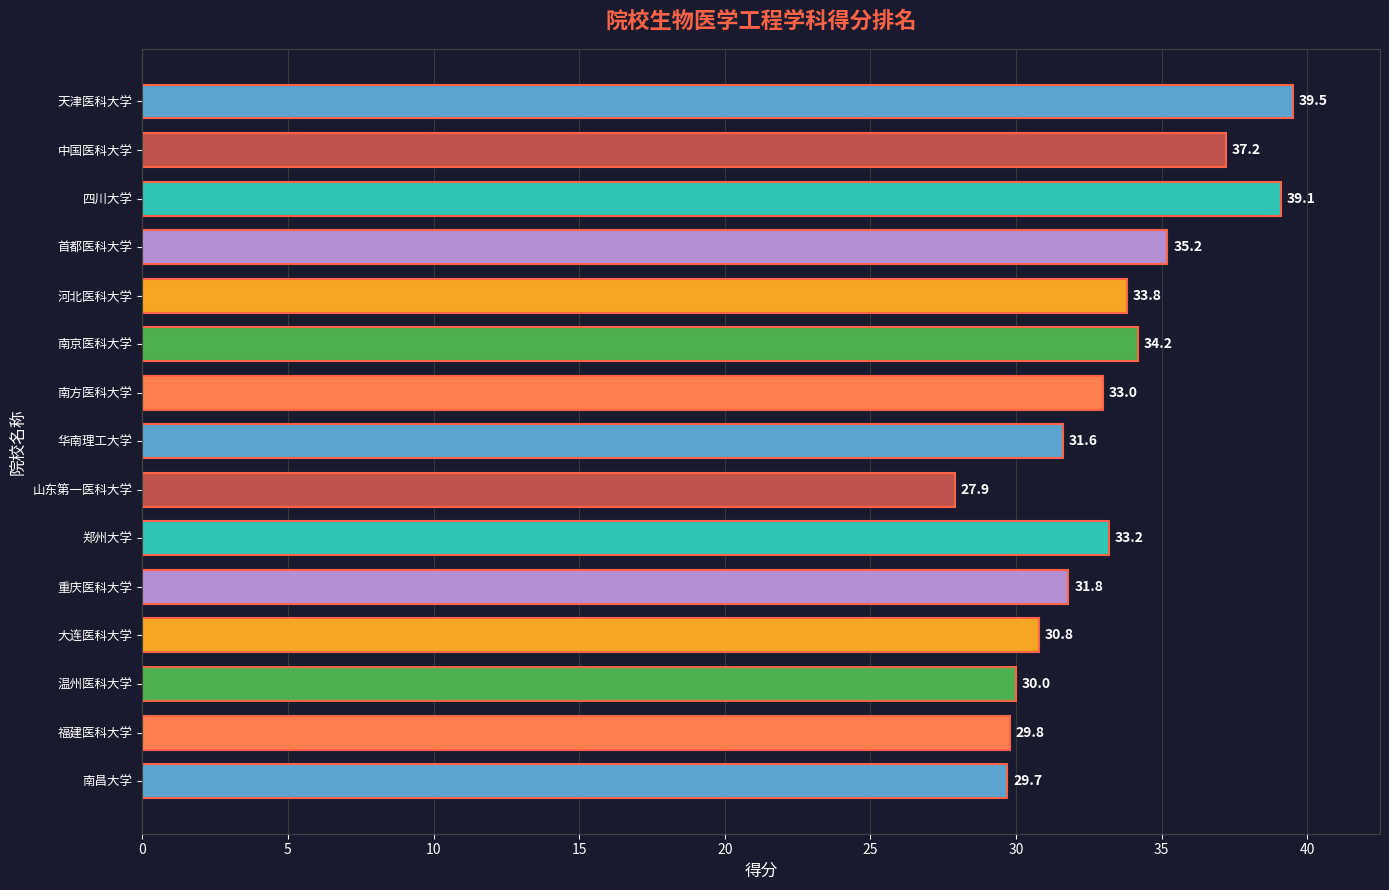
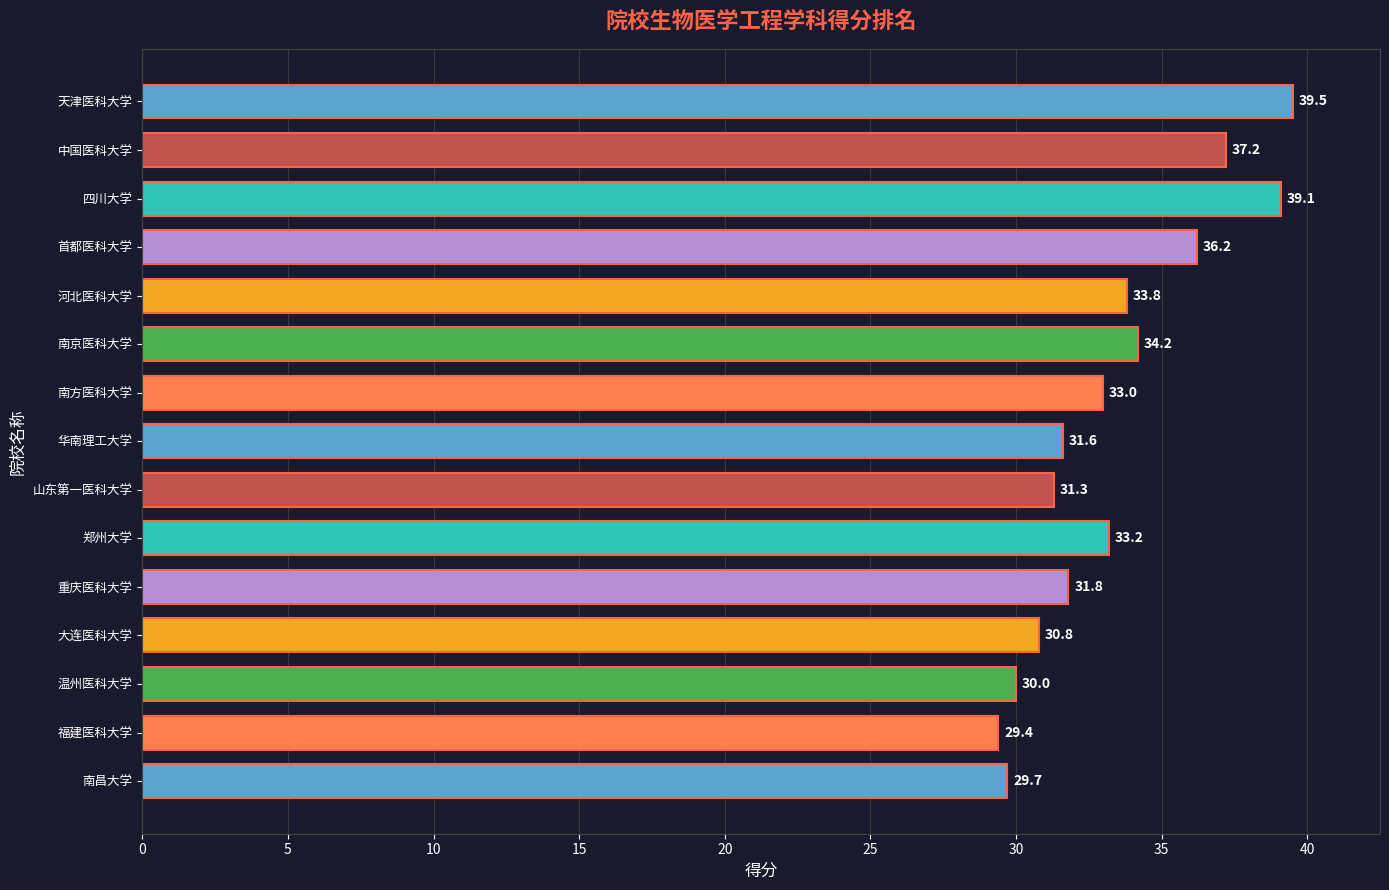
首都医科大学: 35.2 -> 36.2
山东第一医科大学: 27.9 -> 31.3
福建医科大学: 29.8 -> 29.4
